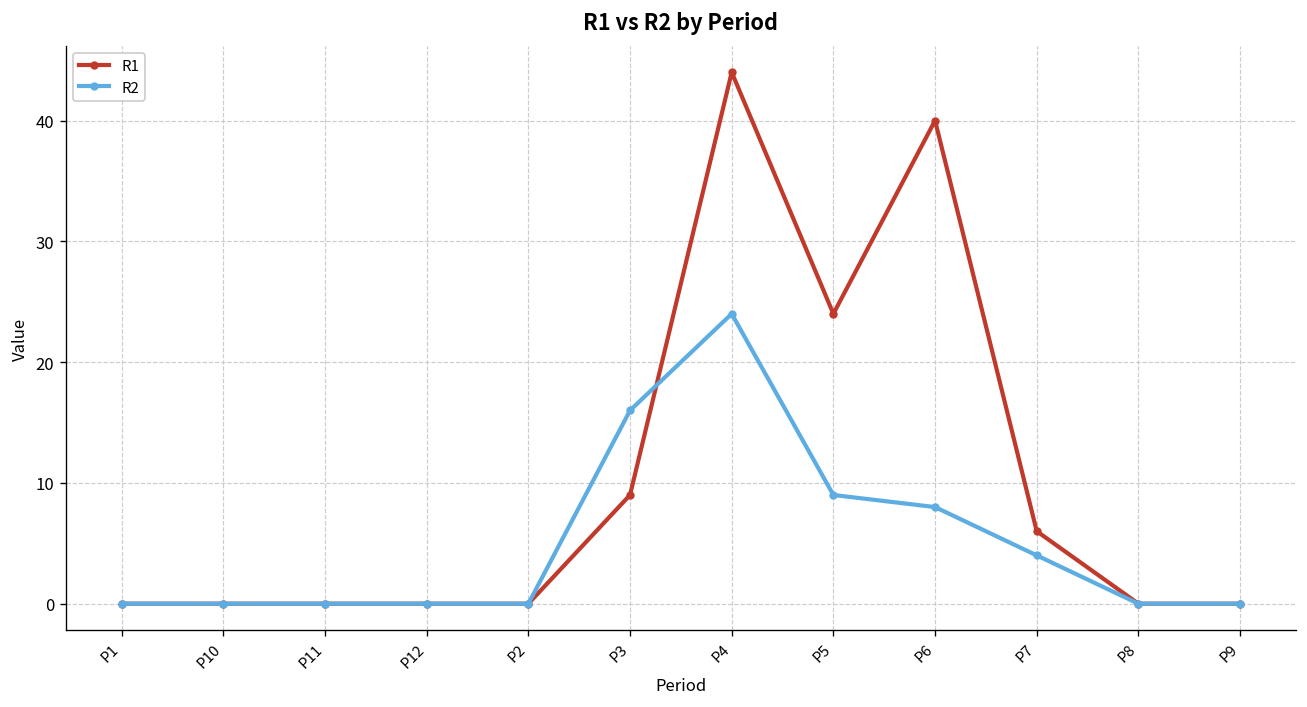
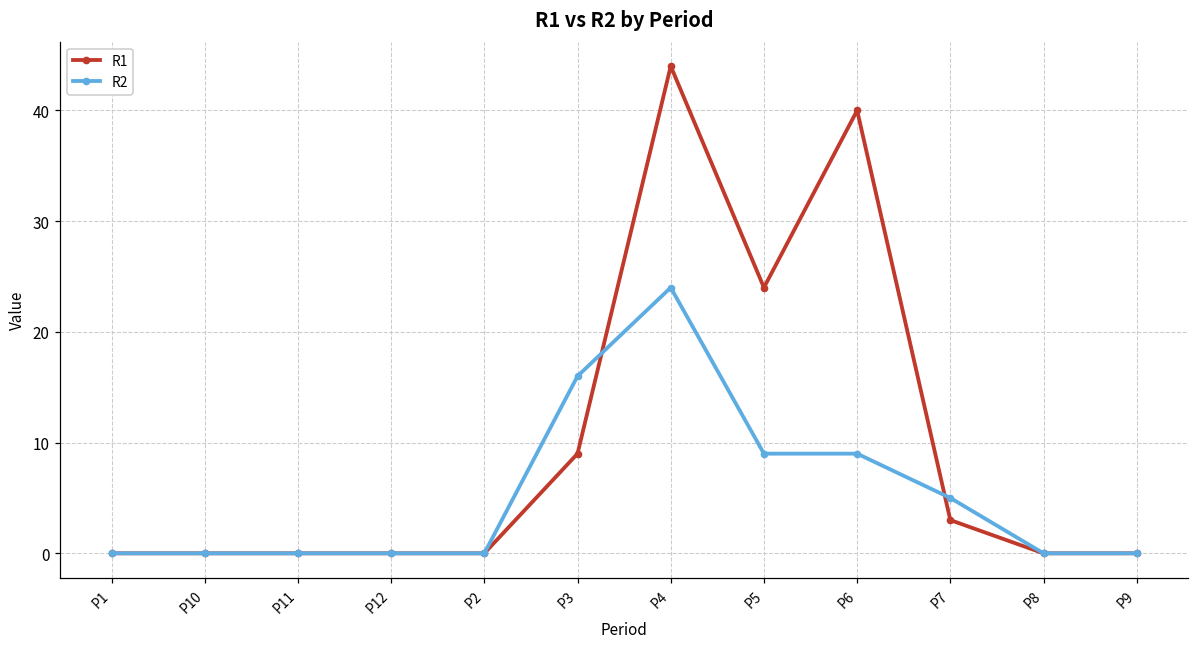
R2, P6: 8 -> 9
R1, P7: 6 -> 3
R2, P7: 4 -> 5
